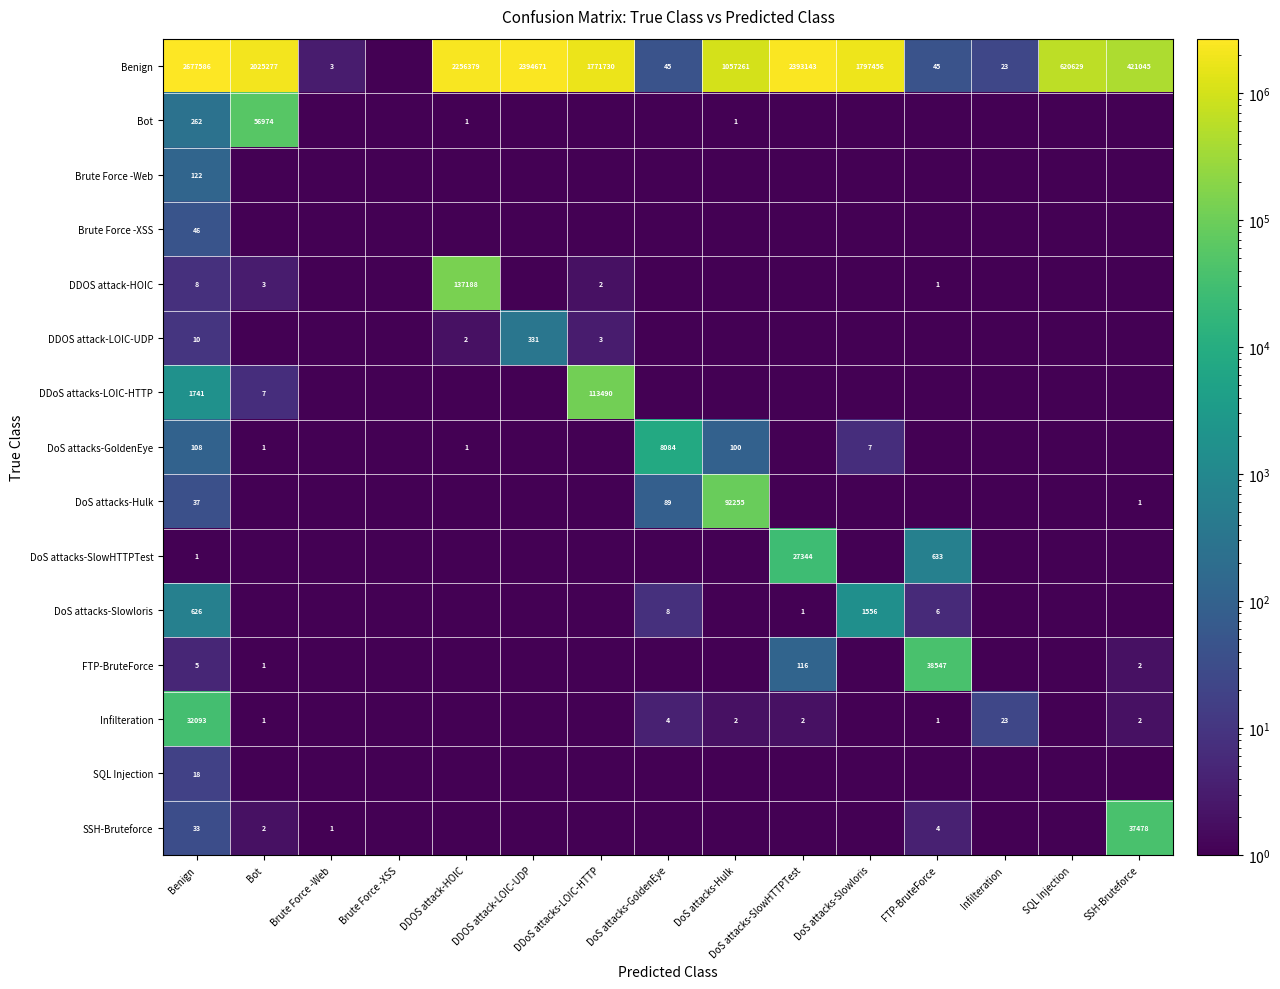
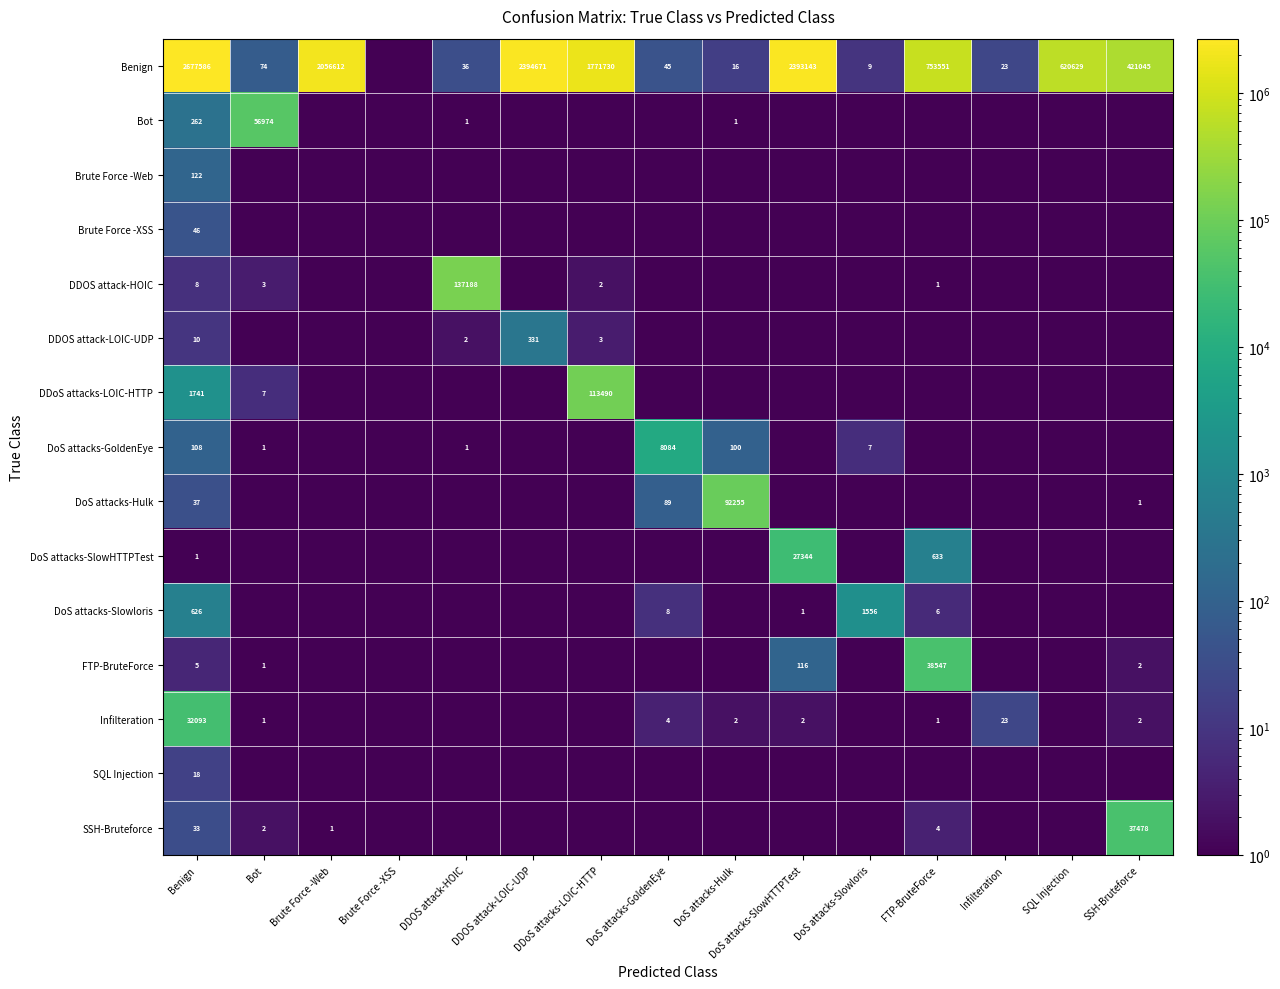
Benign, Bot: 2025277 -> 74
Benign, Brute Force -Web: 3 -> 2056612
Benign, DDOS attack-HOIC: 2256379 -> 36
Benign, DoS attacks-Hulk: 1057261 -> 16
Benign, DoS attacks-Slowloris: 1797456 -> 9
Benign, FTP-BruteForce: 45 -> 753551
